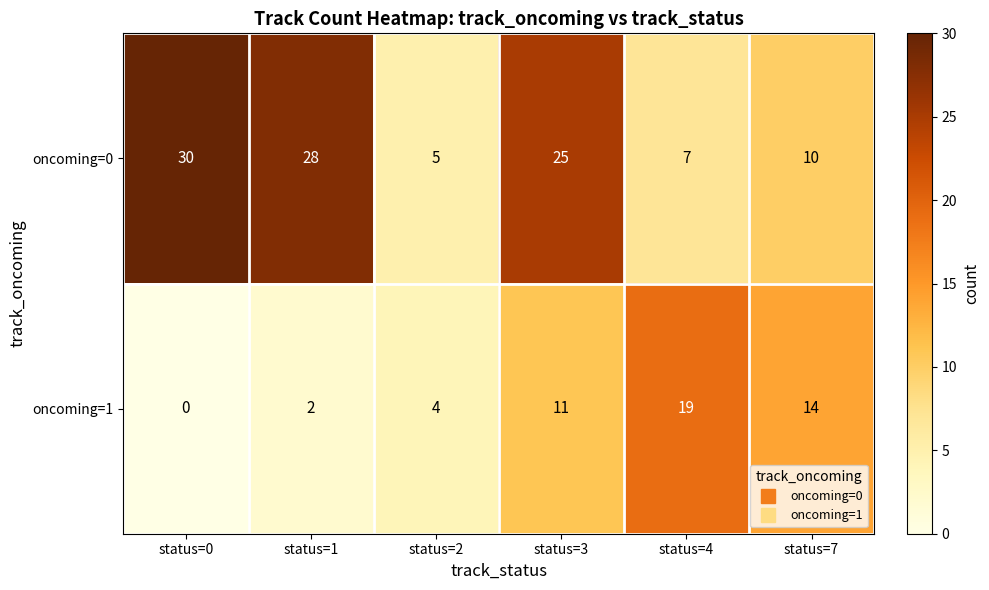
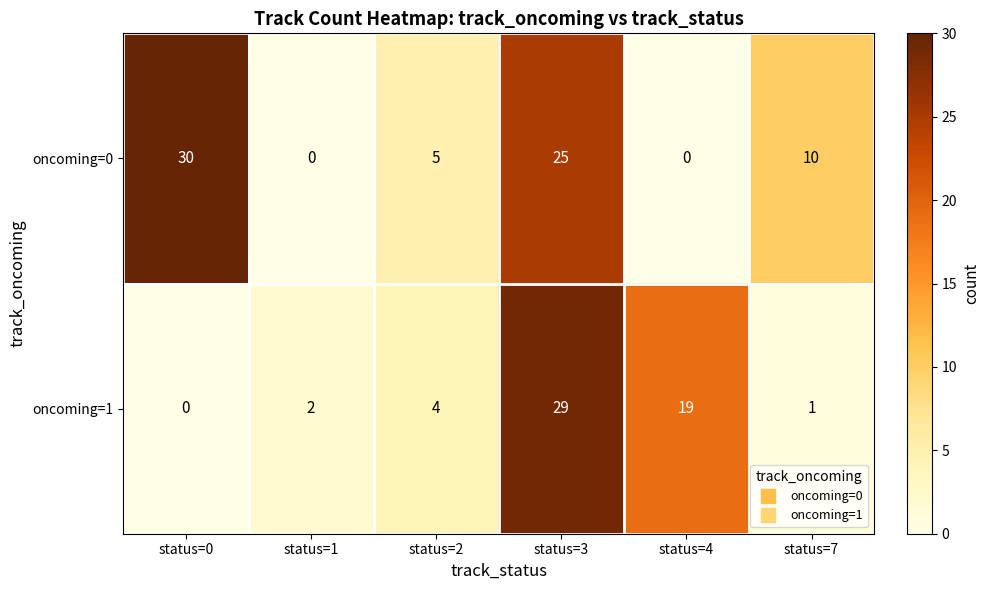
oncoming=0, status=1: 28 -> 0
oncoming=0, status=4: 7 -> 0
oncoming=1, status=3: 11 -> 29
oncoming=1, status=7: 14 -> 1
